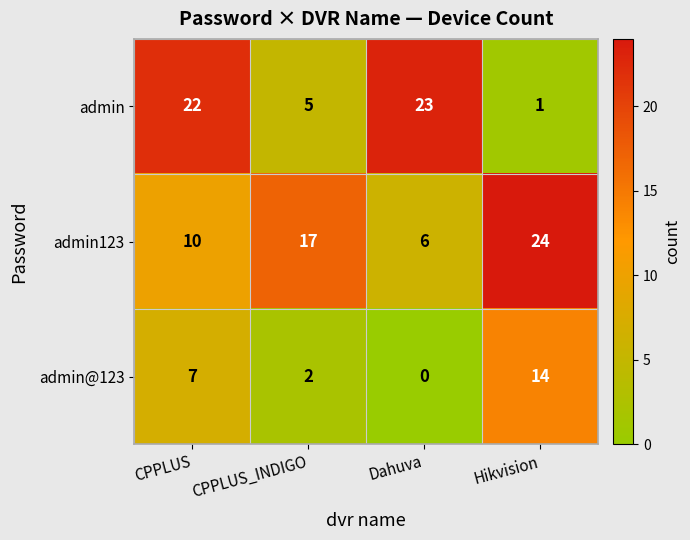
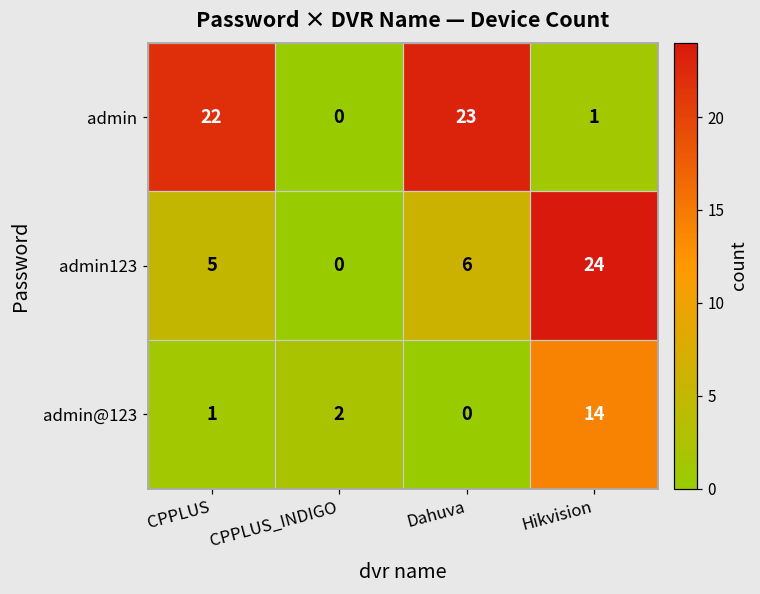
admin, CPPLUS_INDIGO: 5 -> 0
admin123, CPPLUS: 10 -> 5
admin123, CPPLUS_INDIGO: 17 -> 0
admin@123, CPPLUS: 7 -> 1
